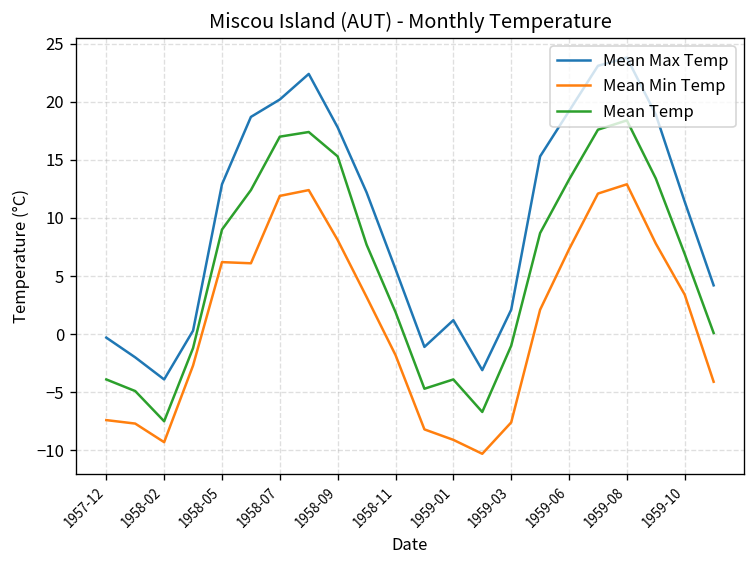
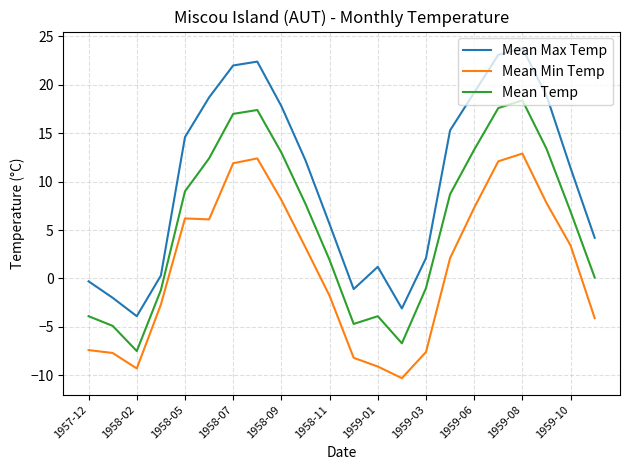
Mean Max Temp, 1958-05: 13 -> 15
Mean Max Temp, 1958-07: 20 -> 22
Mean Temp, 1958-09: 15 -> 13
